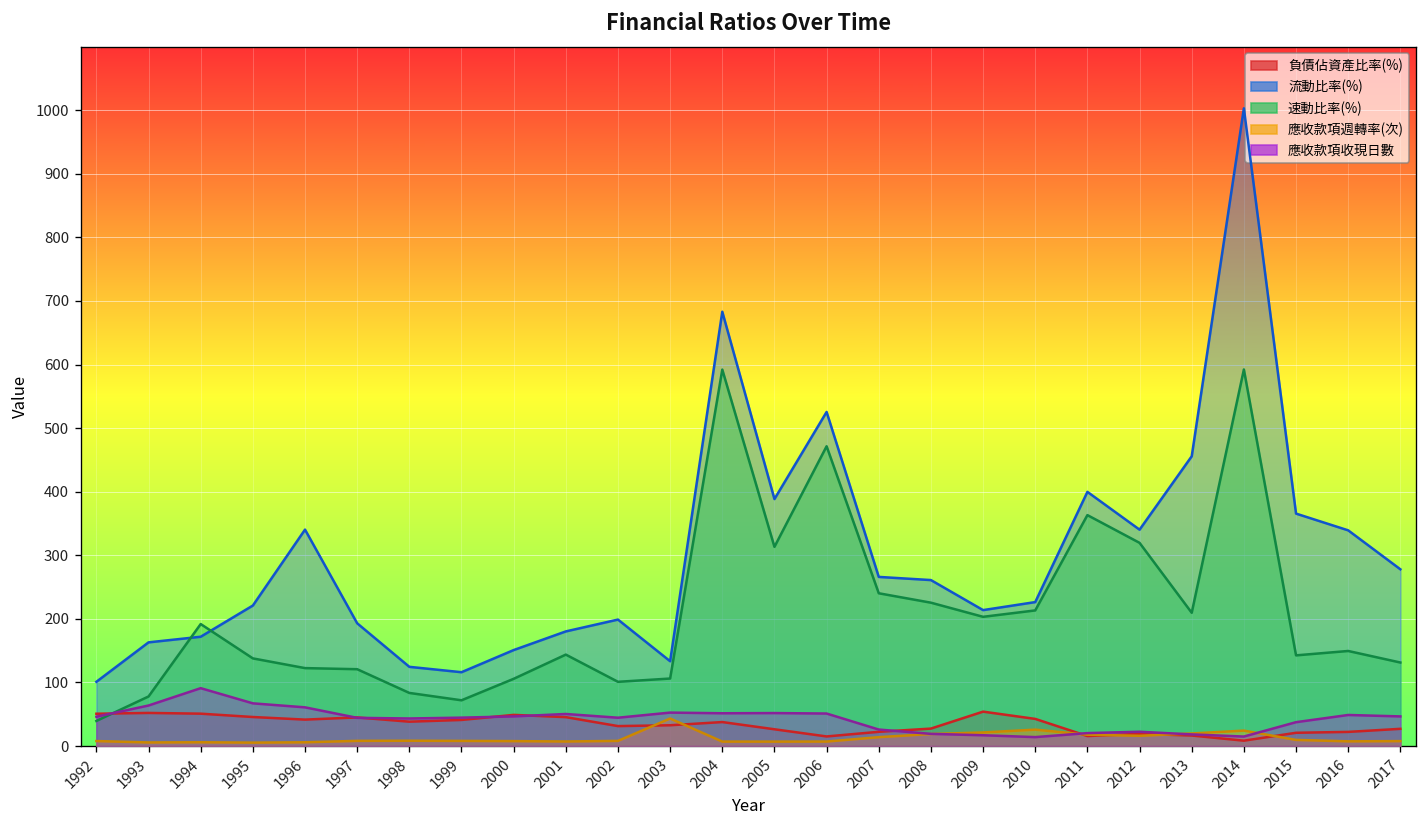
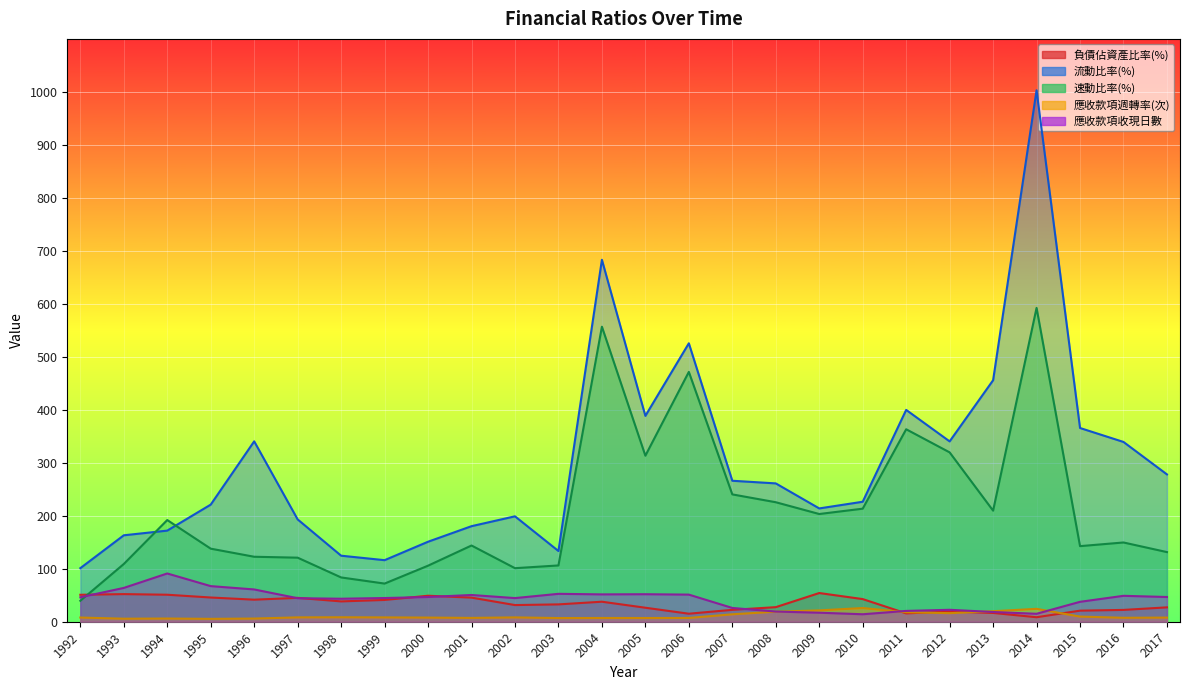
速動比率(%), 1993: 80 -> 110
應收款項週轉率(次), 2003: 40 -> 10
速動比率(%), 2004: 590 -> 560
